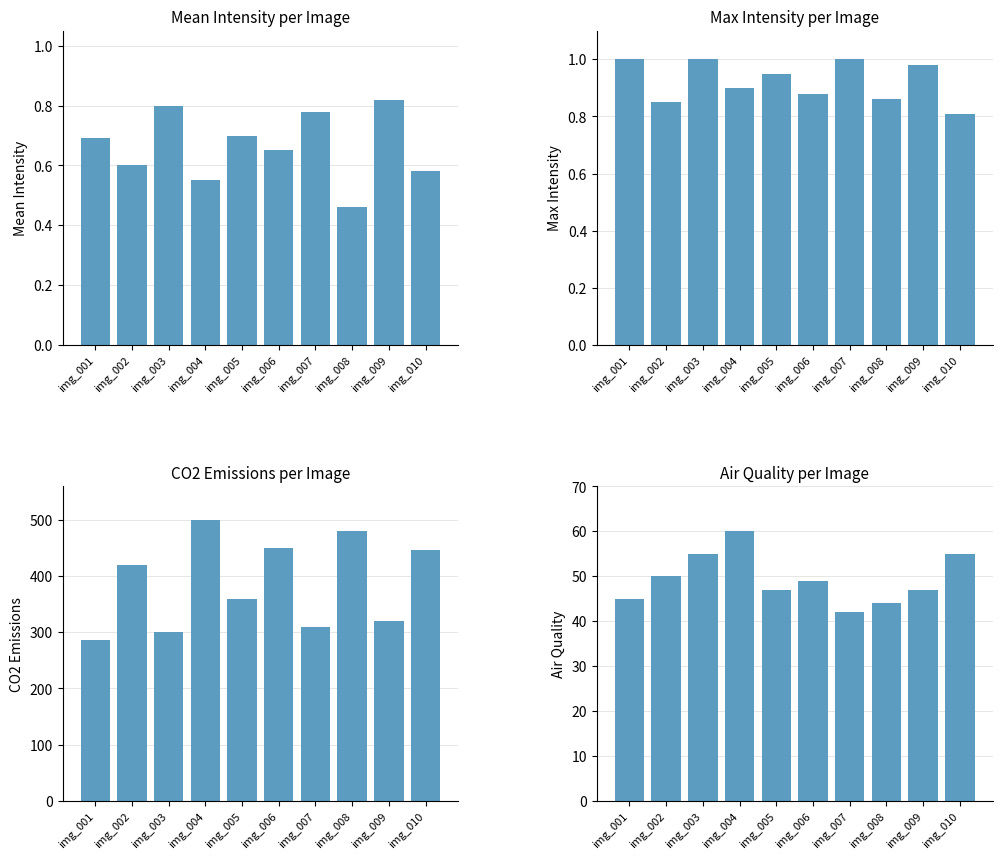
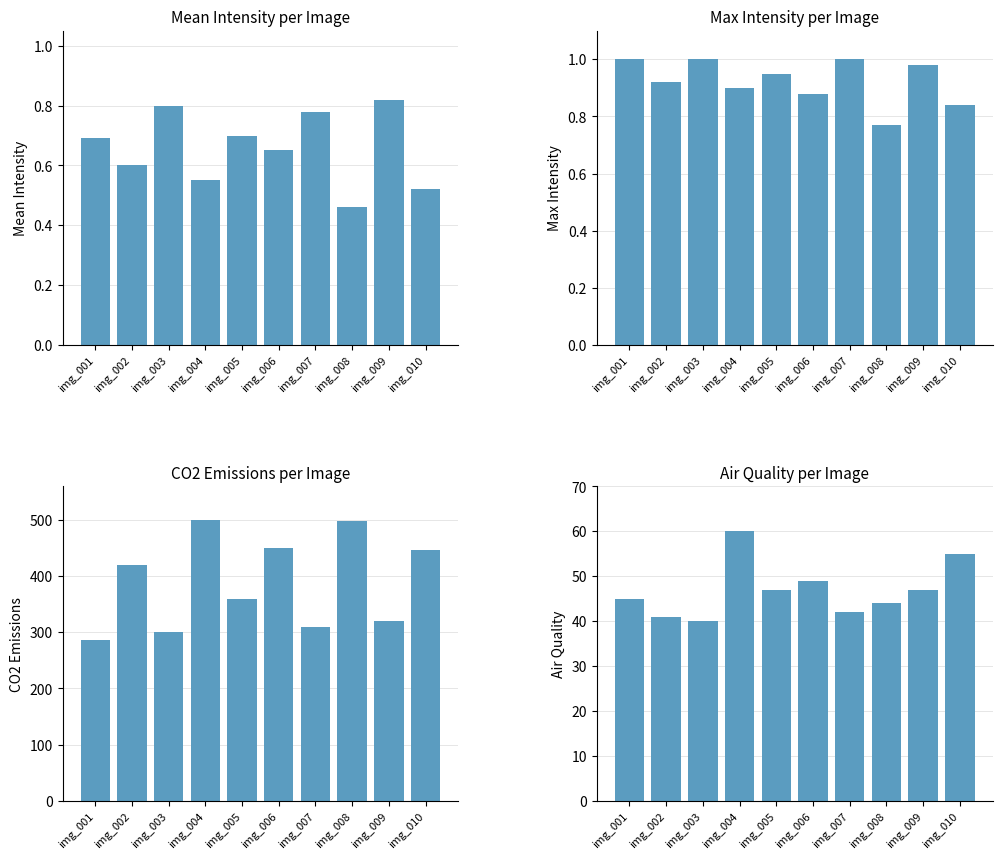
Mean Intensity per Image, img_010: 0.58 -> 0.52
Max Intensity per Image, img_002: 0.85 -> 0.92
Max Intensity per Image, img_008: 0.86 -> 0.77
Max Intensity per Image, img_010: 0.81 -> 0.84
CO2 Emissions per Image, img_008: 480 -> 500
Air Quality per Image, img_002: 50 -> 41
Air Quality per Image, img_003: 55 -> 40
